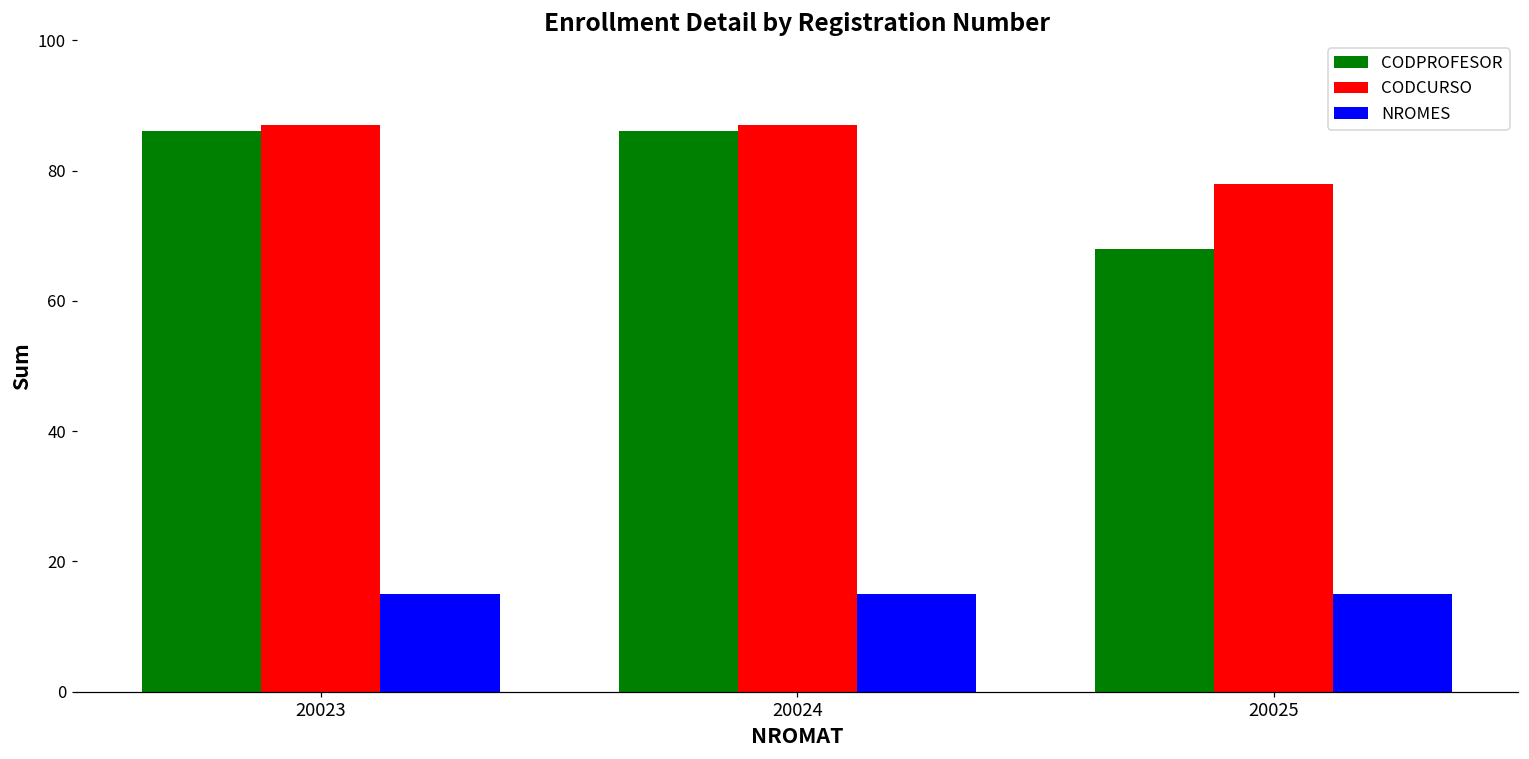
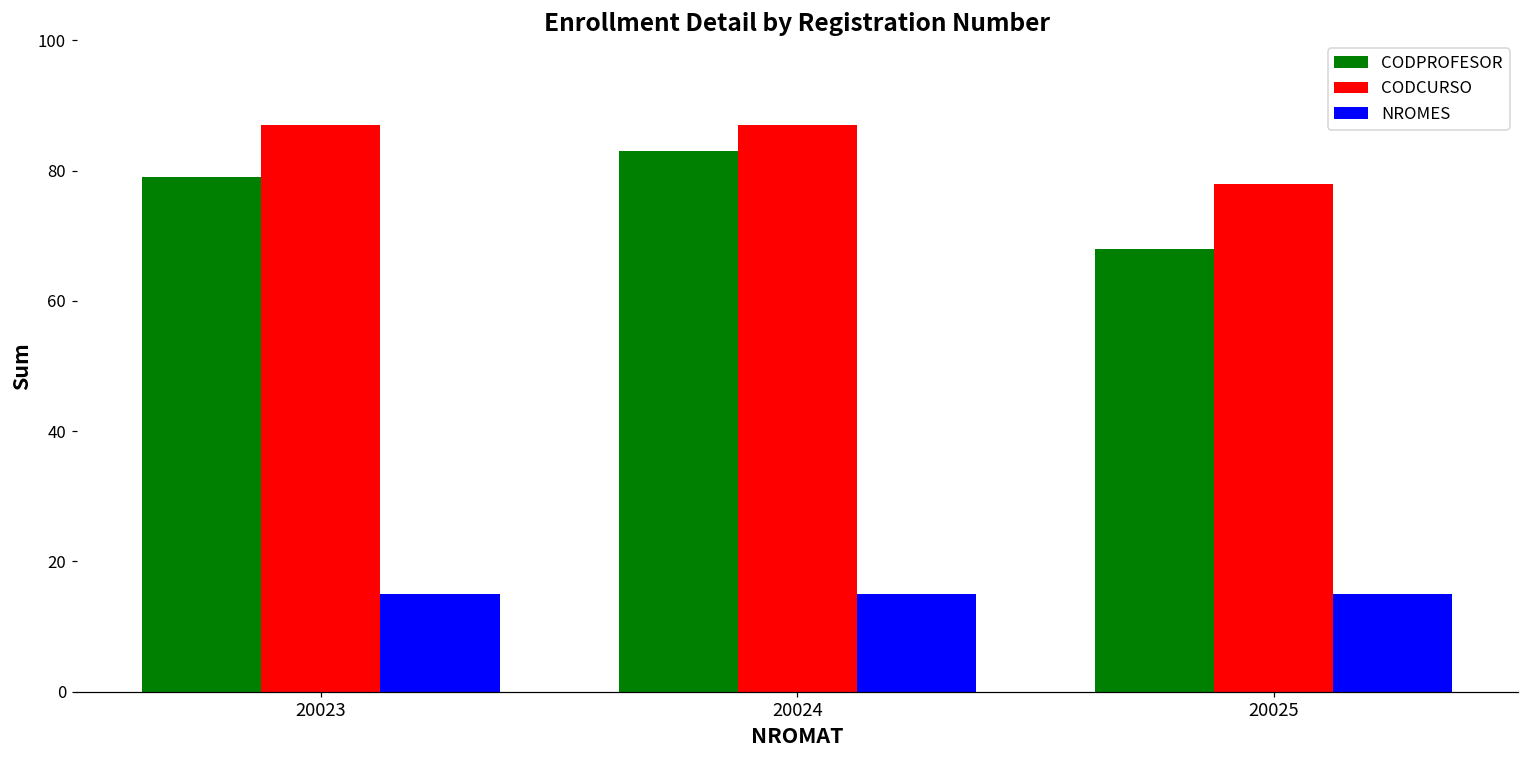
CODPROFESOR, 20023: 86 -> 79
CODPROFESOR, 20024: 86 -> 83
